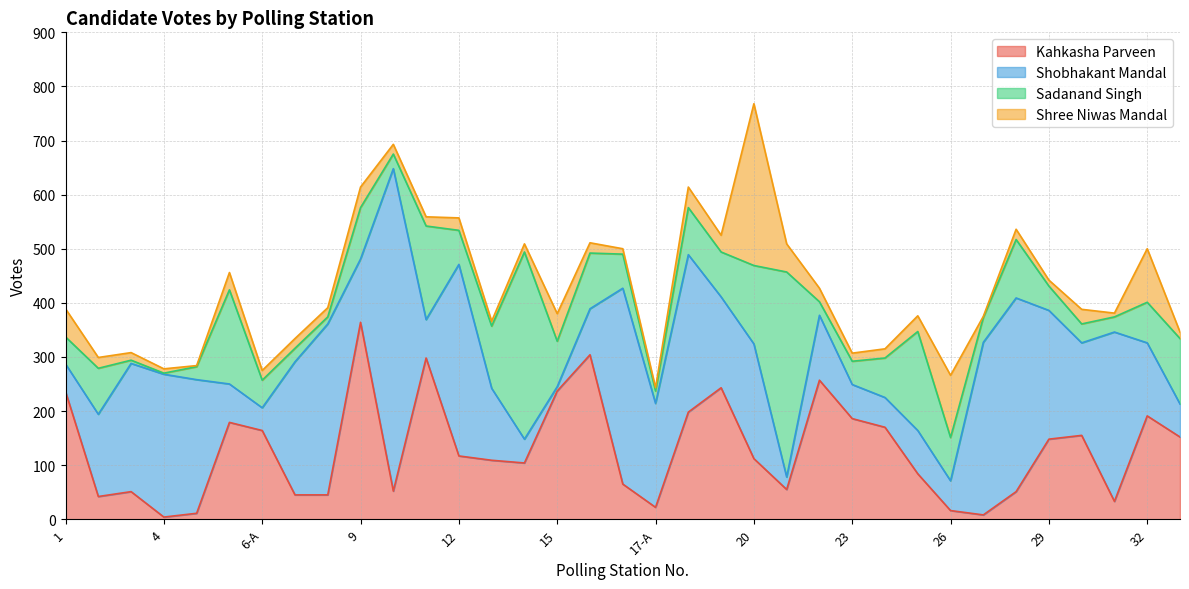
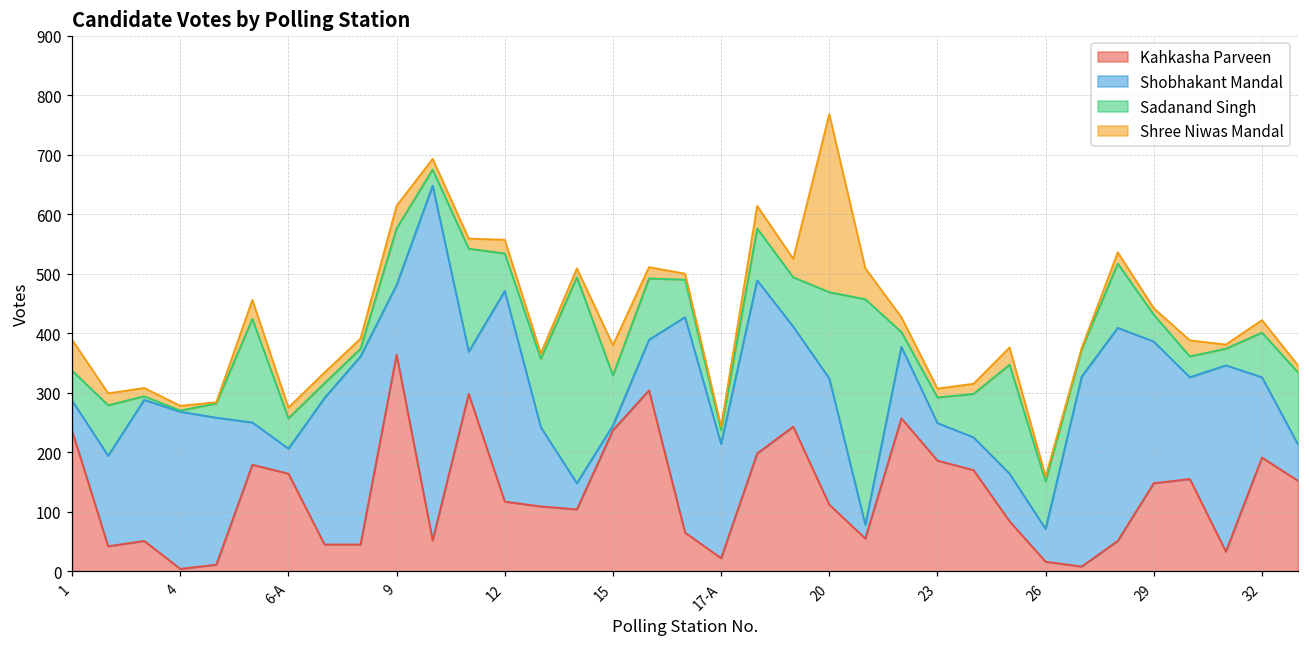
Shree Niwas Mandal, 26: 120 -> 10
Shree Niwas Mandal, 32: 100 -> 20
